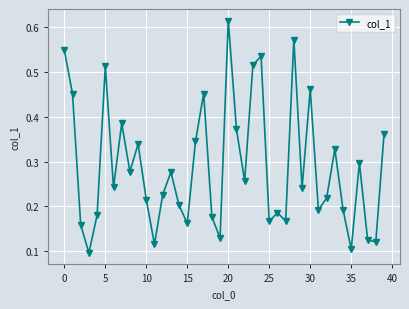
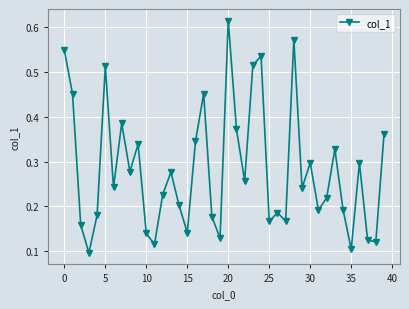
10: 0.22 -> 0.14
15: 0.16 -> 0.14
30: 0.46 -> 0.30
